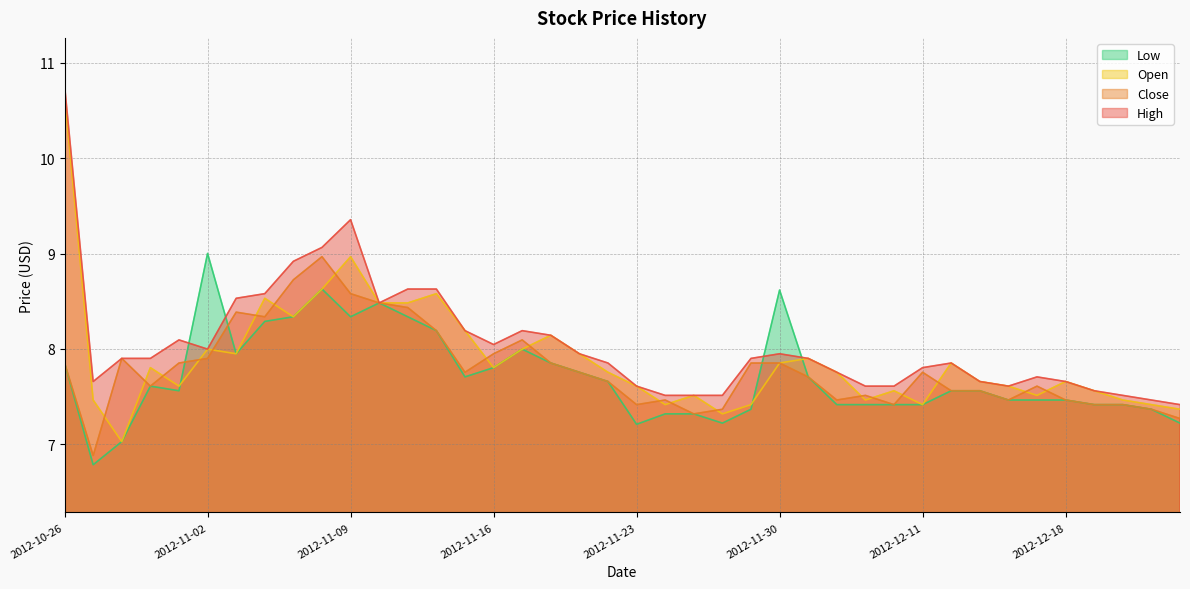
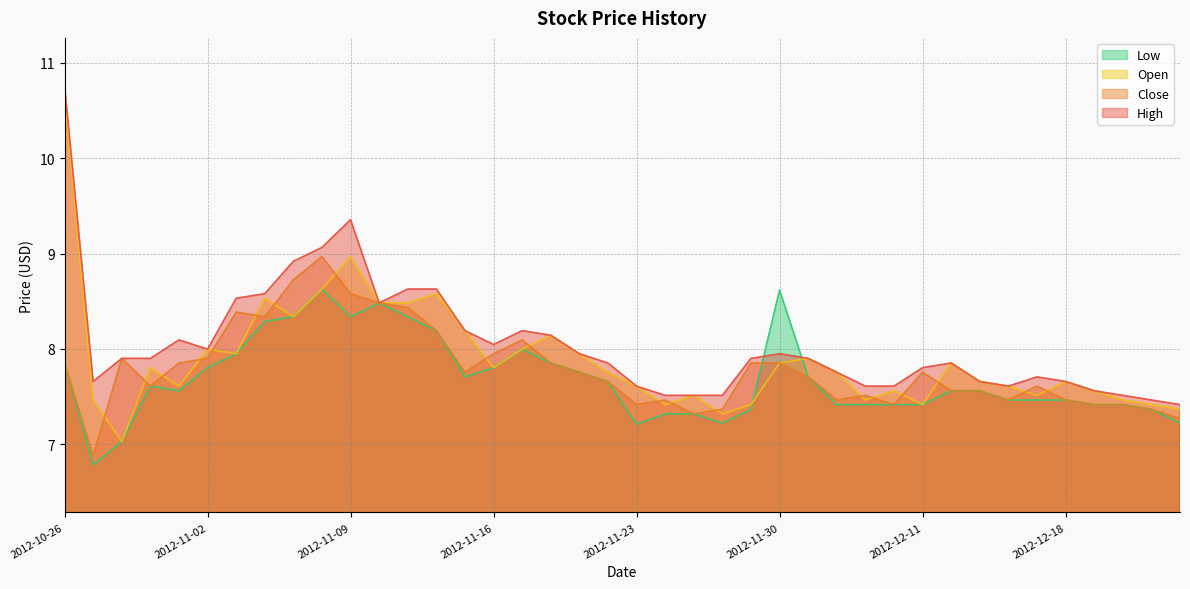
Low, 2012-11-02: 9.0 -> 7.8
